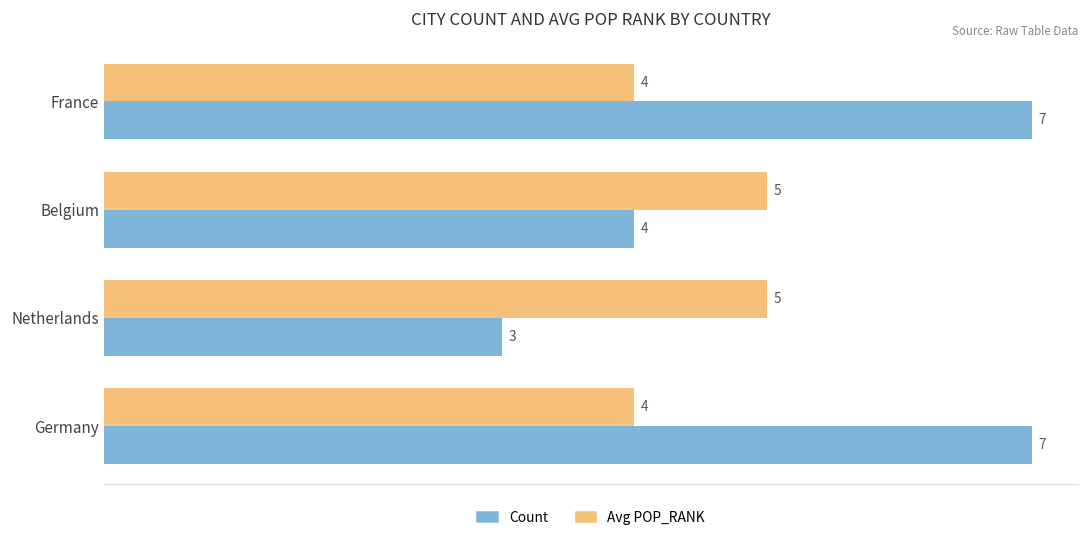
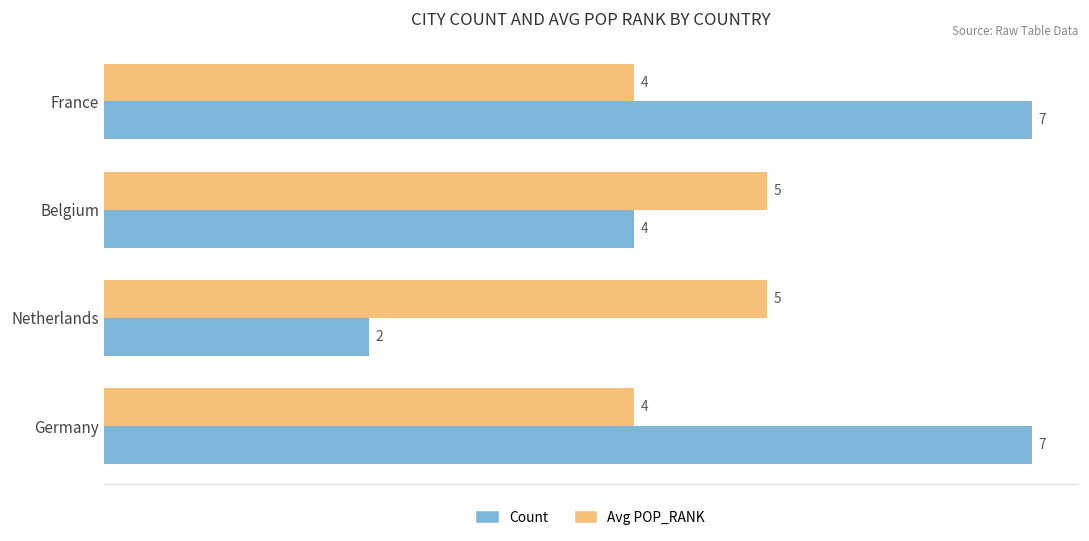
Count, Netherlands: 3 -> 2
